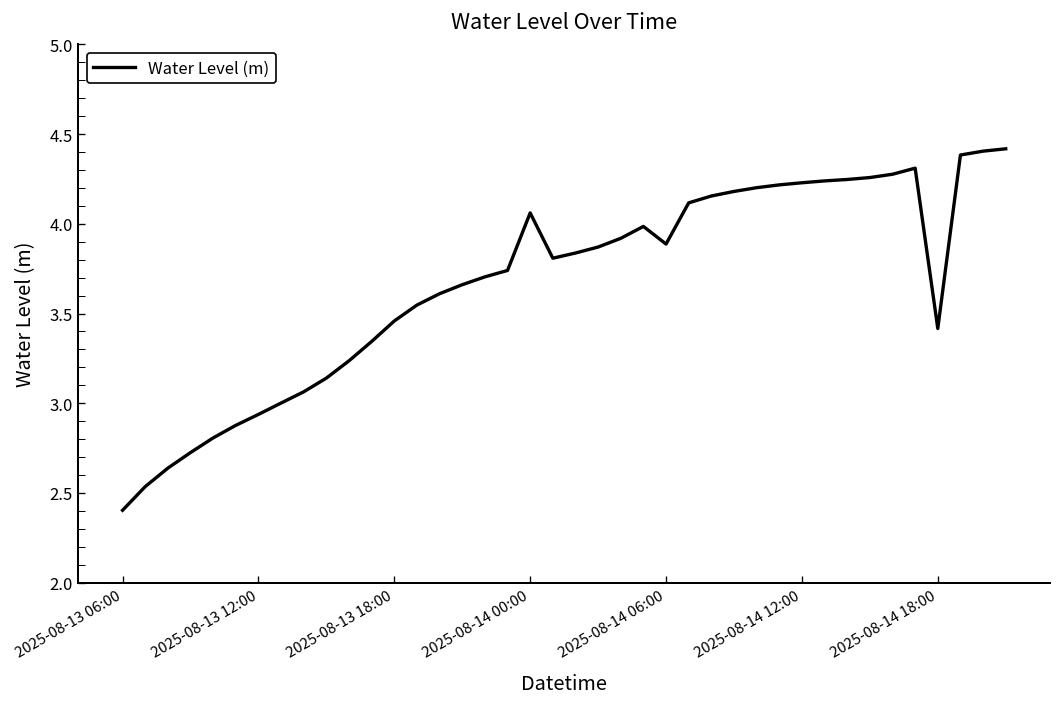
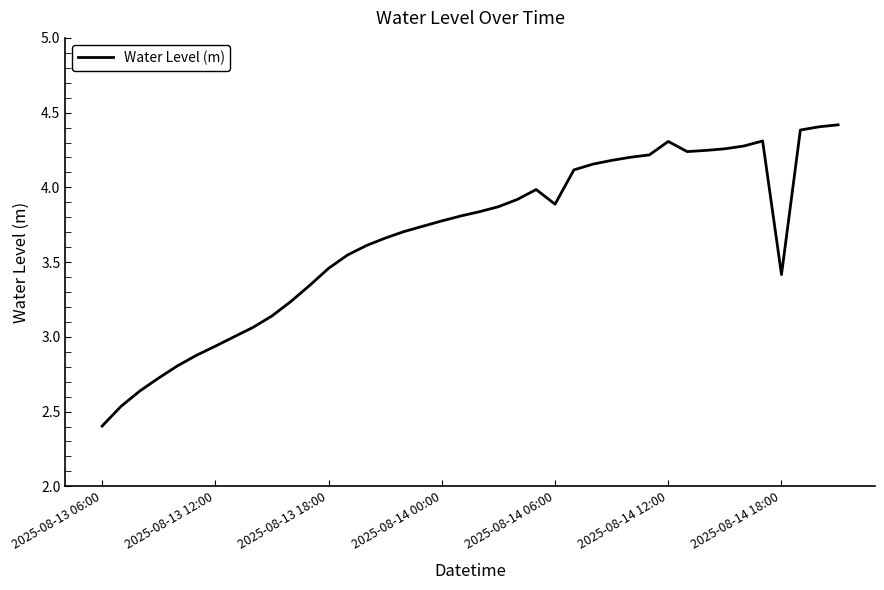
2025-08-14 00:00: 4.06 -> 3.78
2025-08-14 12:00: 4.23 -> 4.31
